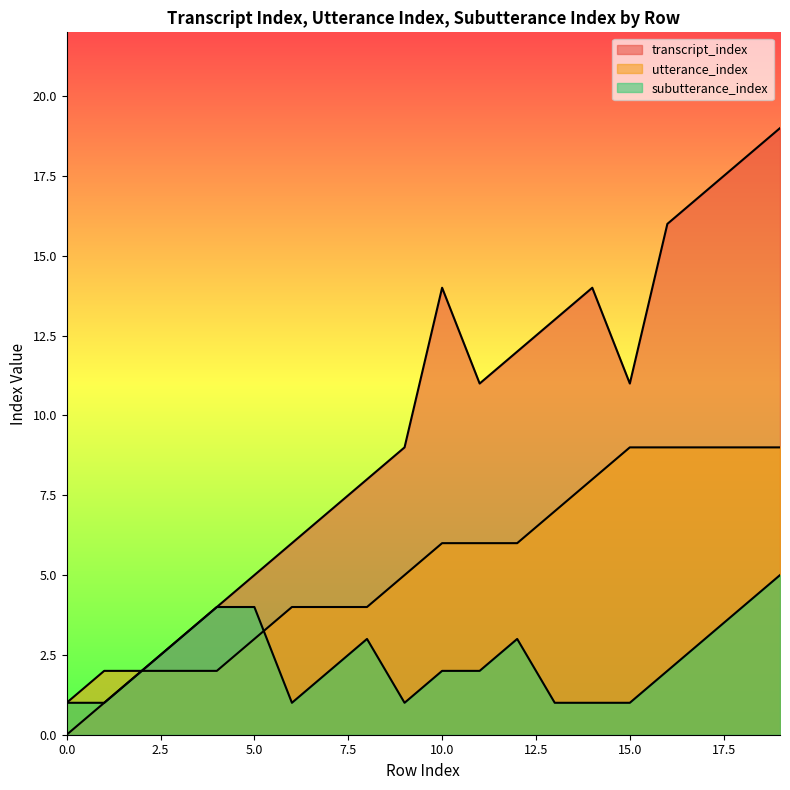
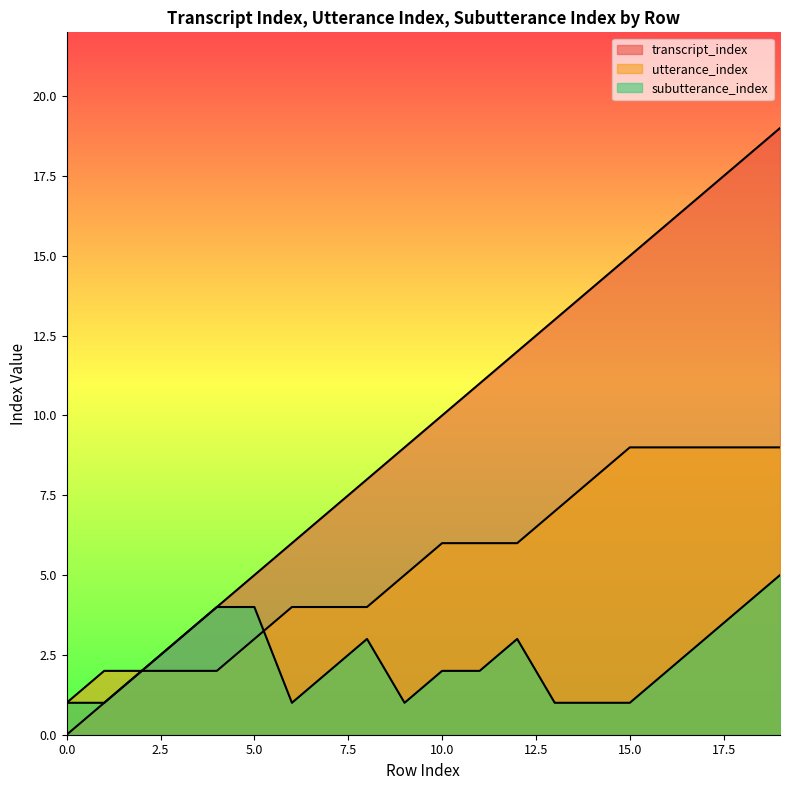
transcript_index, 10.0: 14 -> 10
transcript_index, 15.0: 11 -> 15
